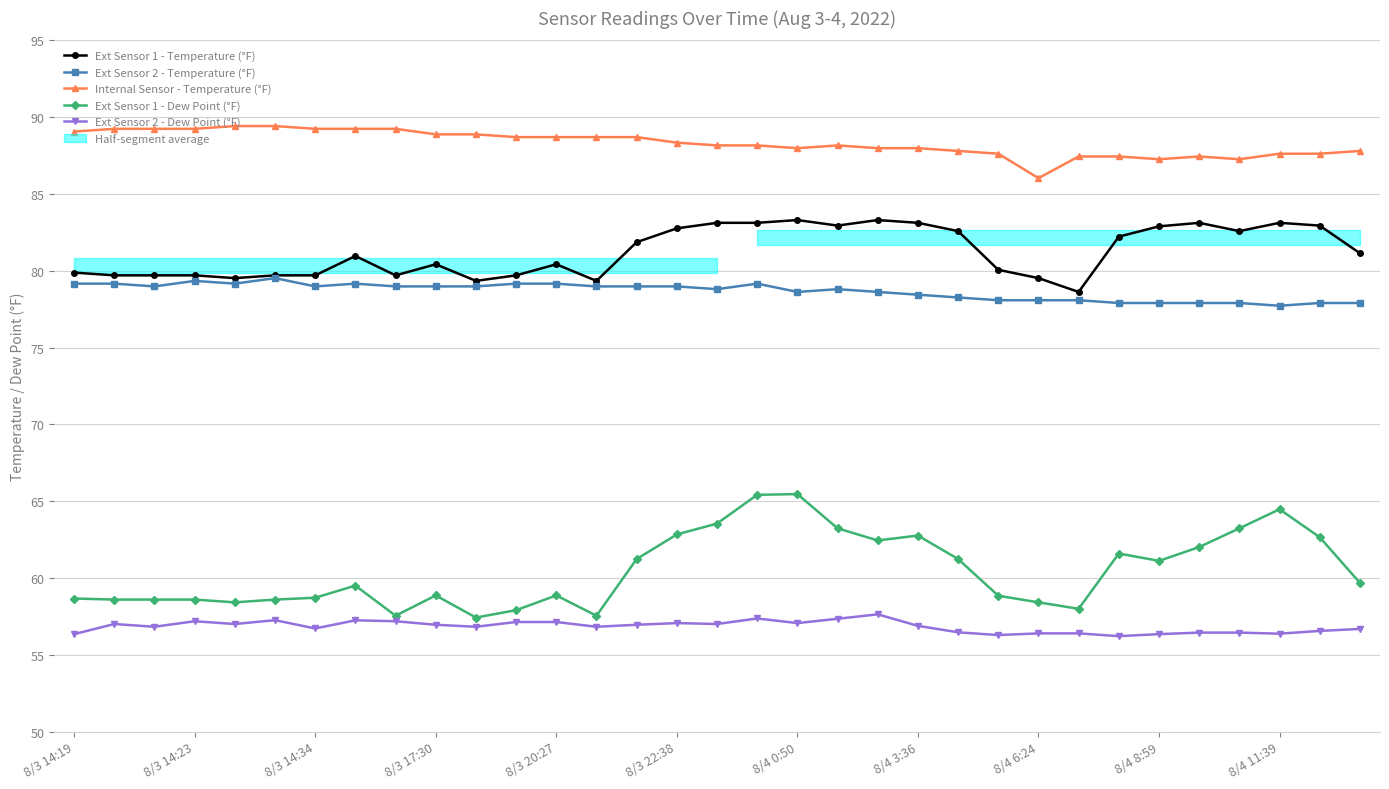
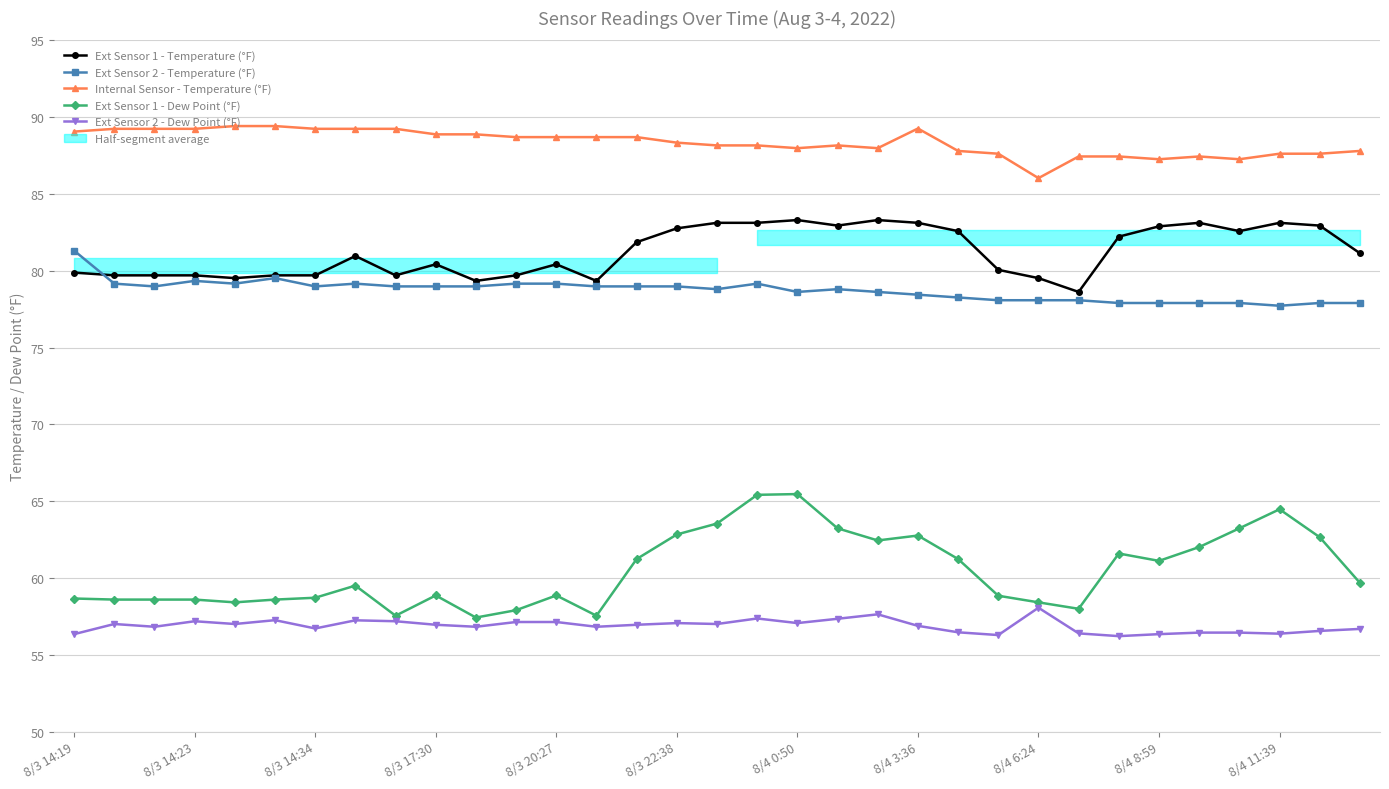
Ext Sensor 2 - Temperature (°F), 8/3 14:19: 79.2 -> 81.3
Internal Sensor - Temperature (°F), 8/4 3:36: 88.0 -> 89.3
Ext Sensor 2 - Dew Point (°F), 8/4 6:24: 56.4 -> 58.1
